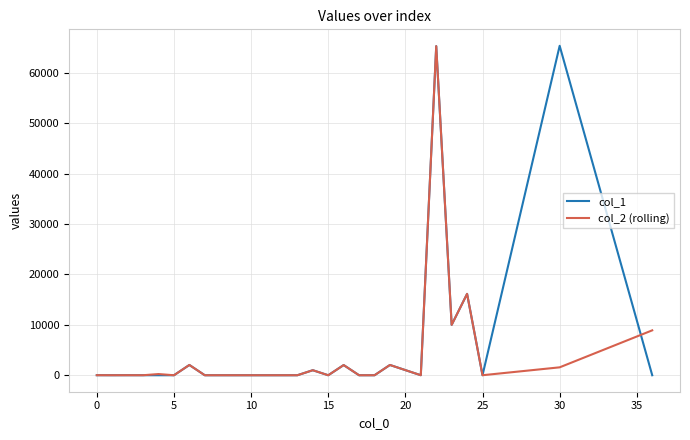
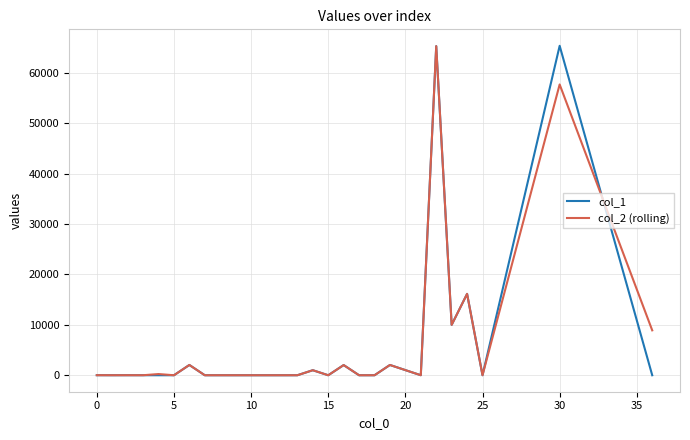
col_2 (rolling), 30: 2000 -> 58000
